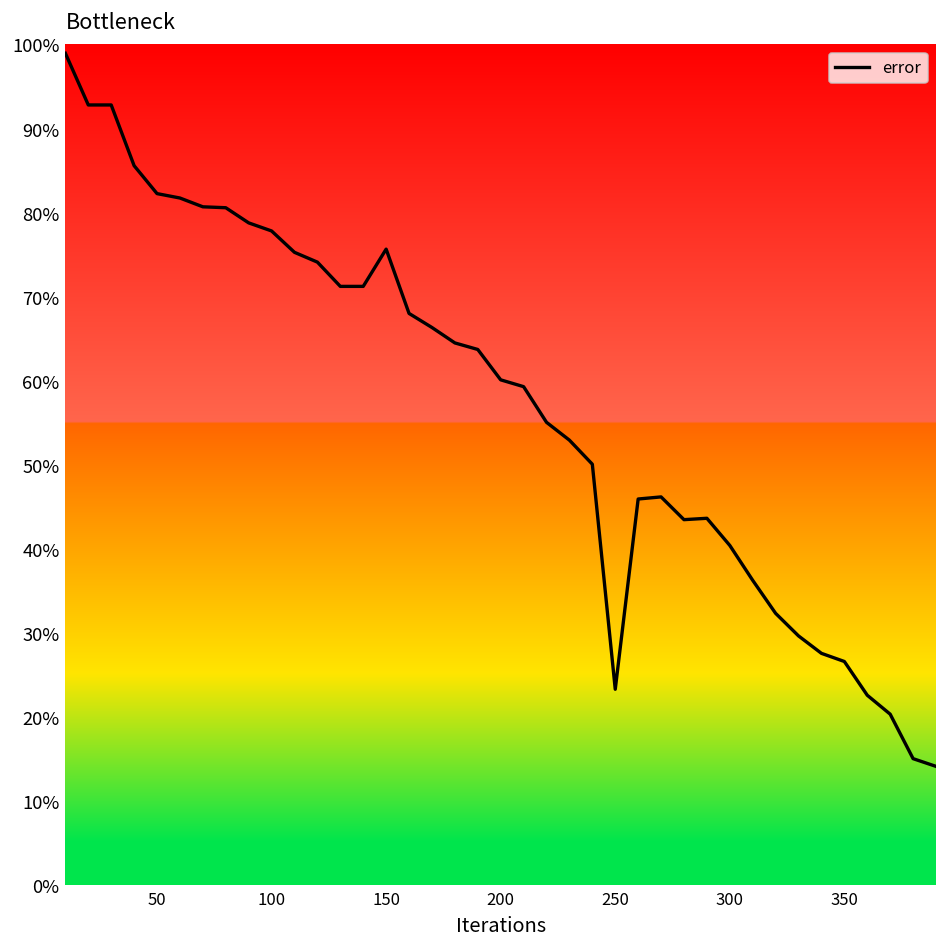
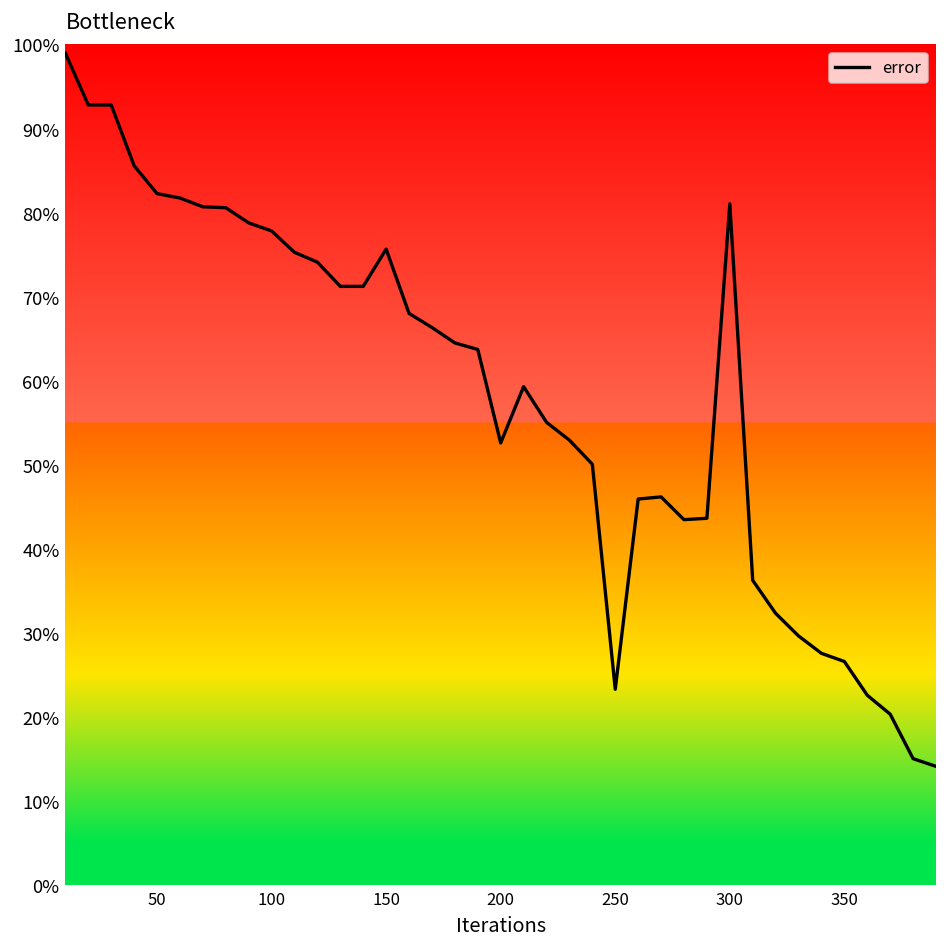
200: 60% -> 53%
300: 40% -> 81%
